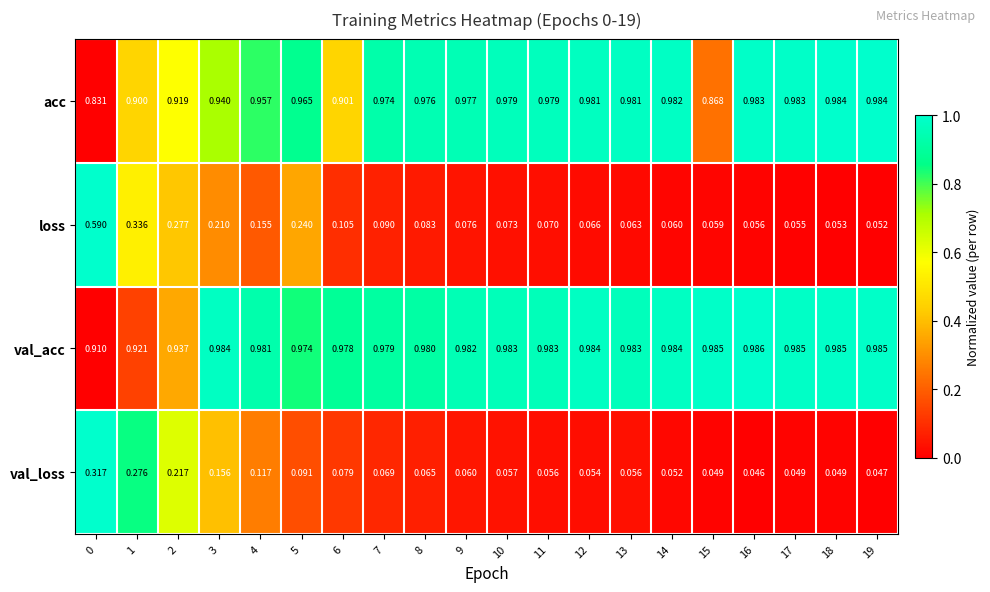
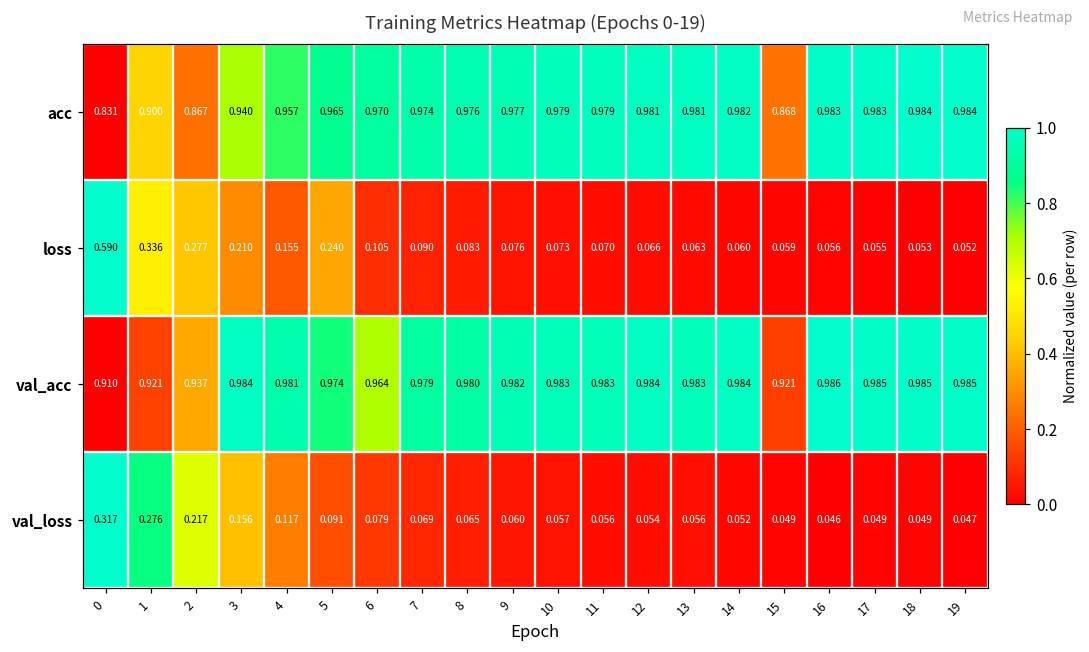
acc, 2: 0.919 -> 0.867
acc, 6: 0.901 -> 0.970
val_acc, 6: 0.978 -> 0.964
val_acc, 15: 0.985 -> 0.921
